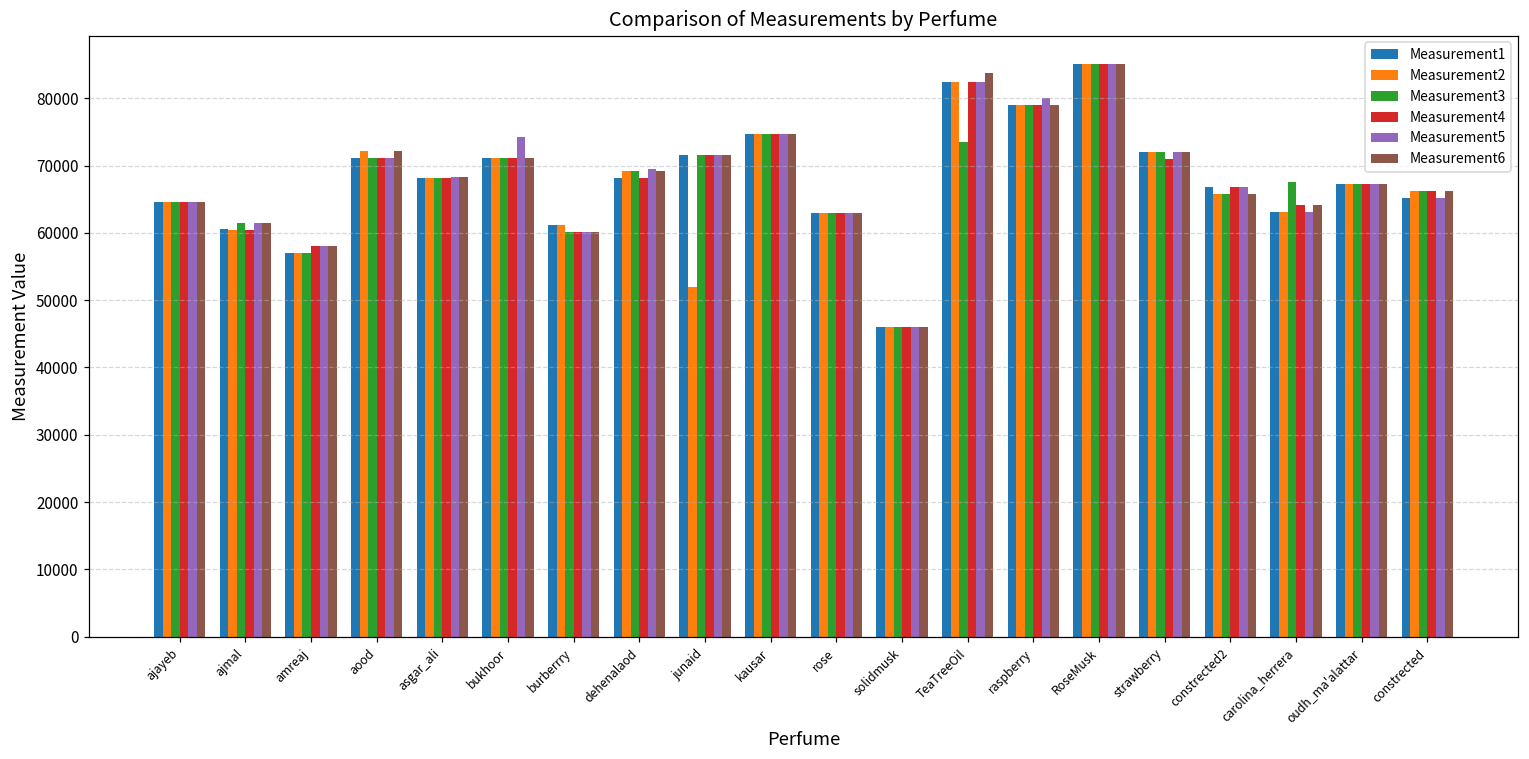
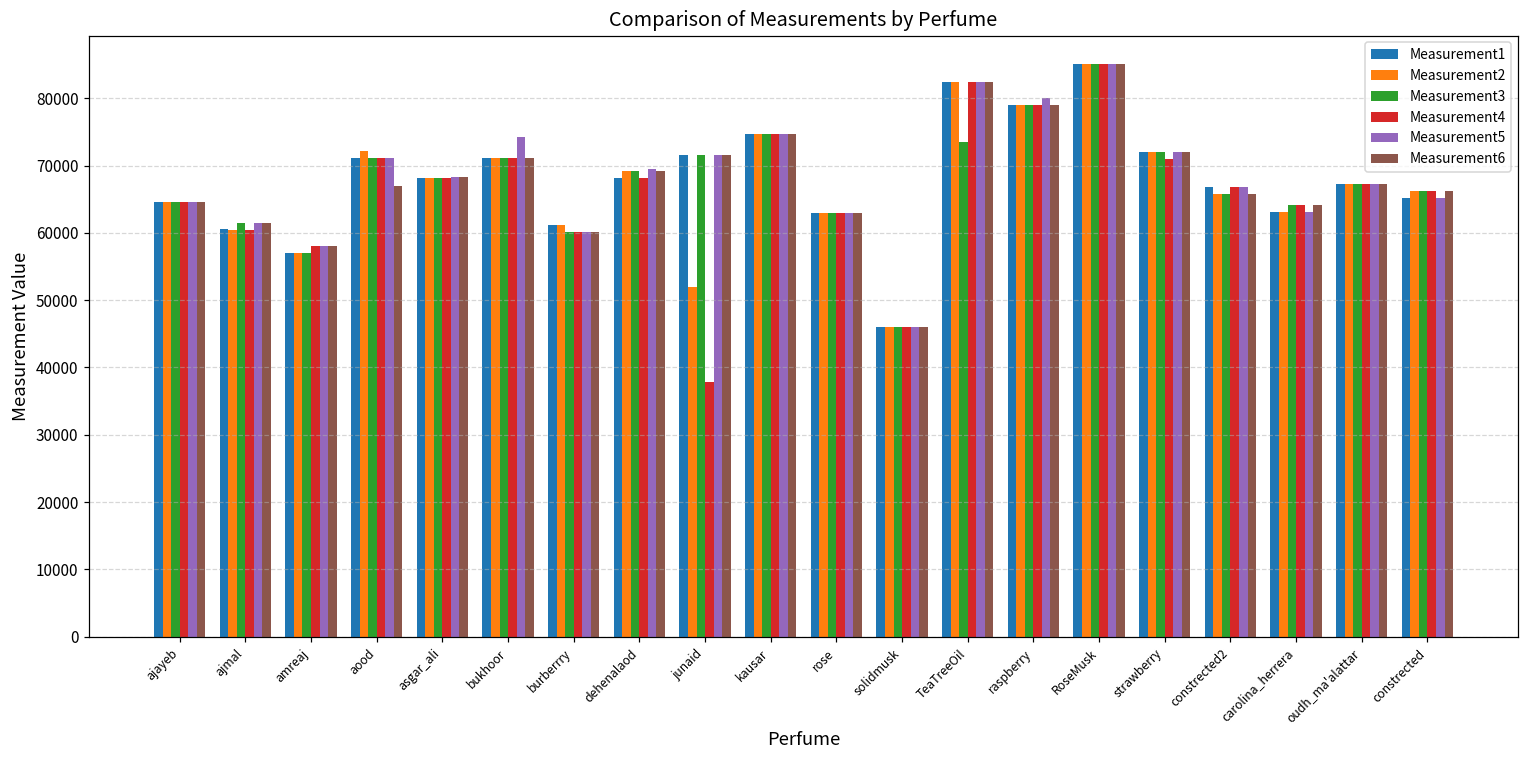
Measurement6, aood: 72000 -> 67000
Measurement4, junaid: 72000 -> 38000
Measurement6, TeaTreeOil: 84000 -> 82000
Measurement3, carolina_herrera: 68000 -> 64000
